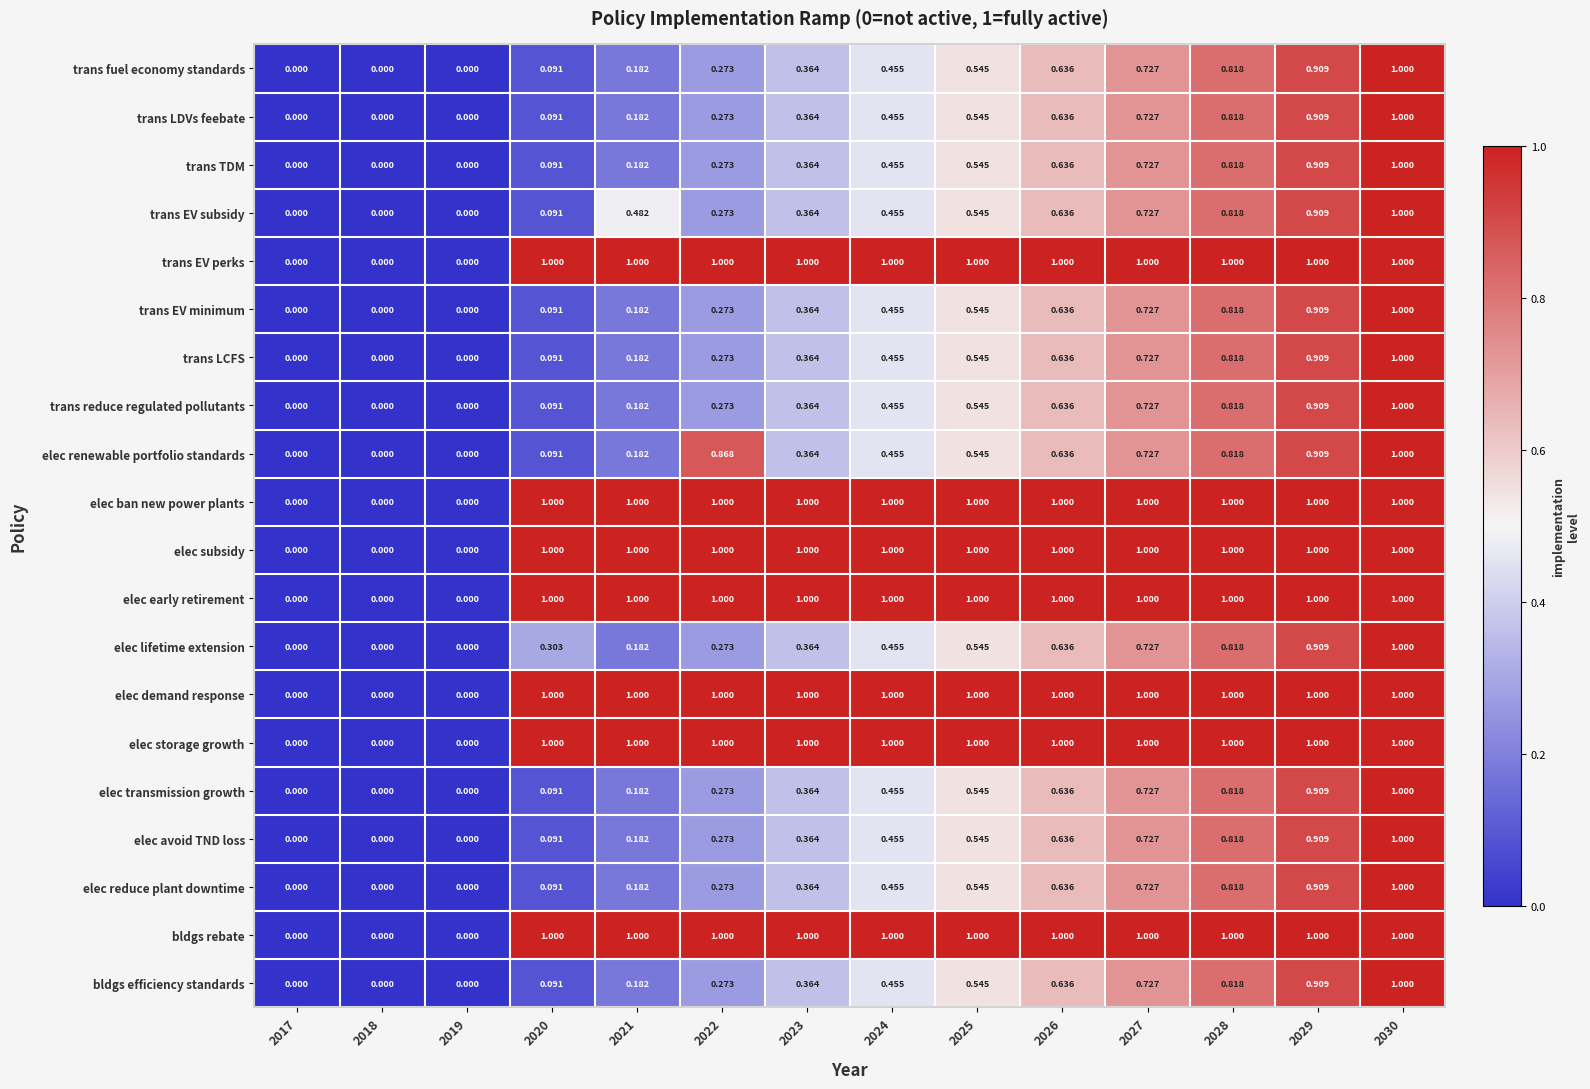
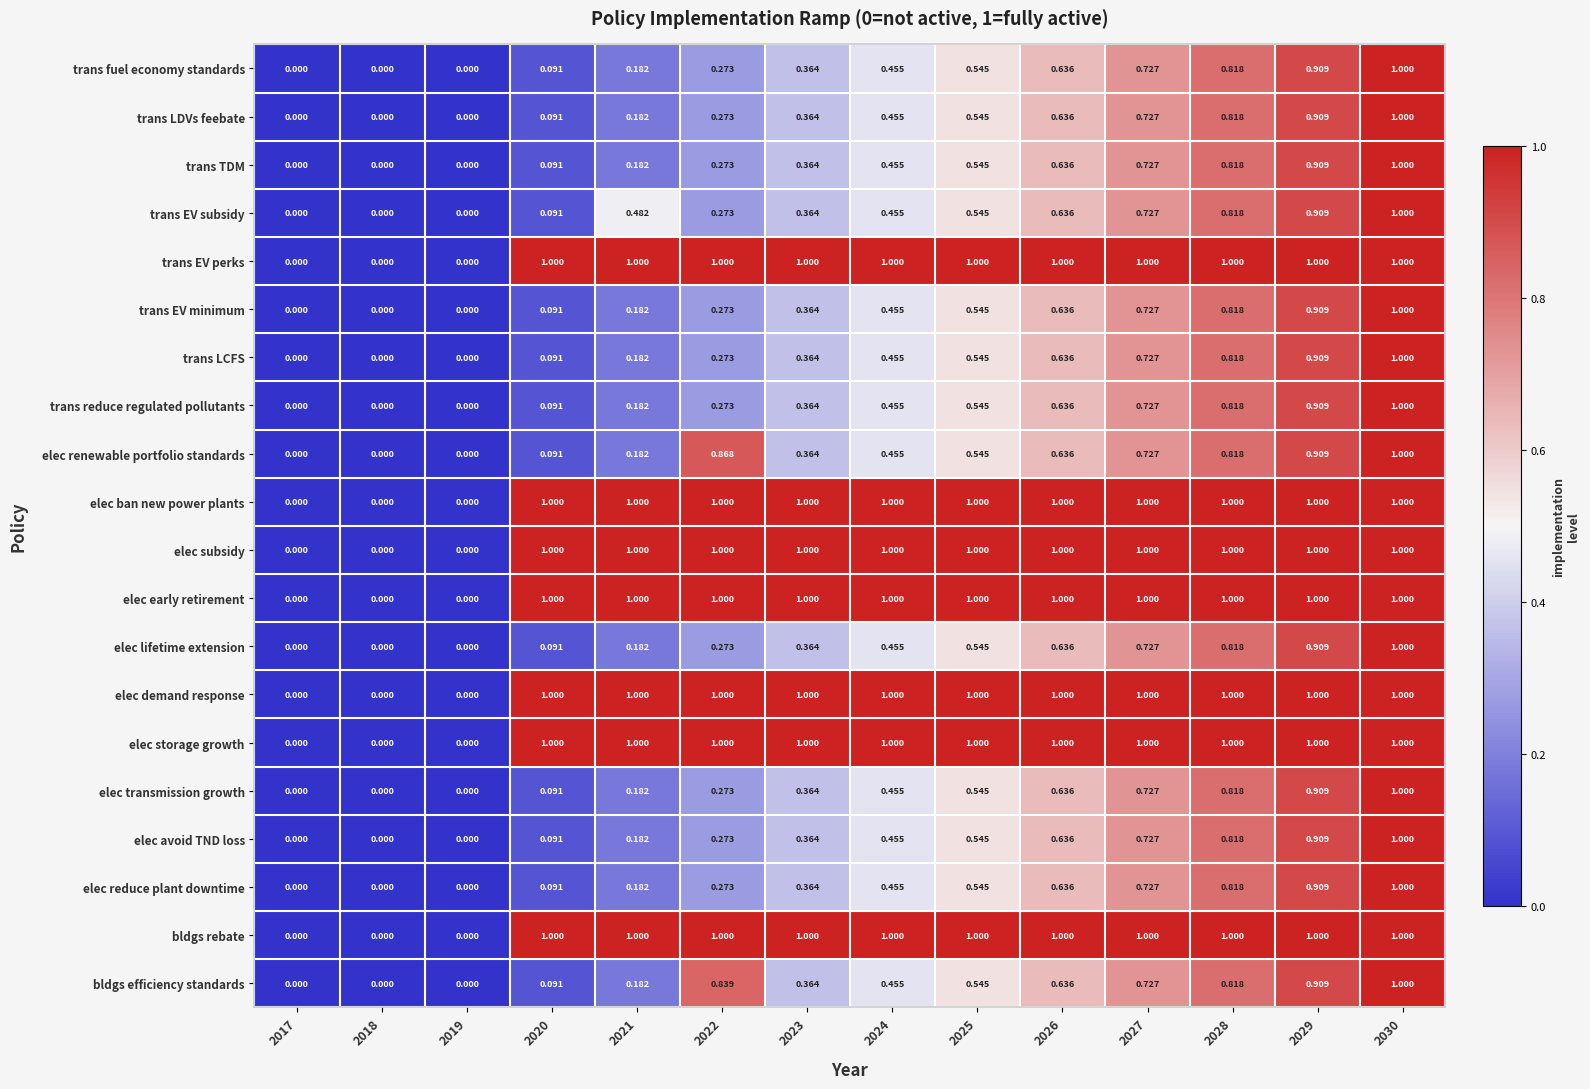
elec lifetime extension, 2020: 0.303 -> 0.091
bldgs efficiency standards, 2022: 0.273 -> 0.839
